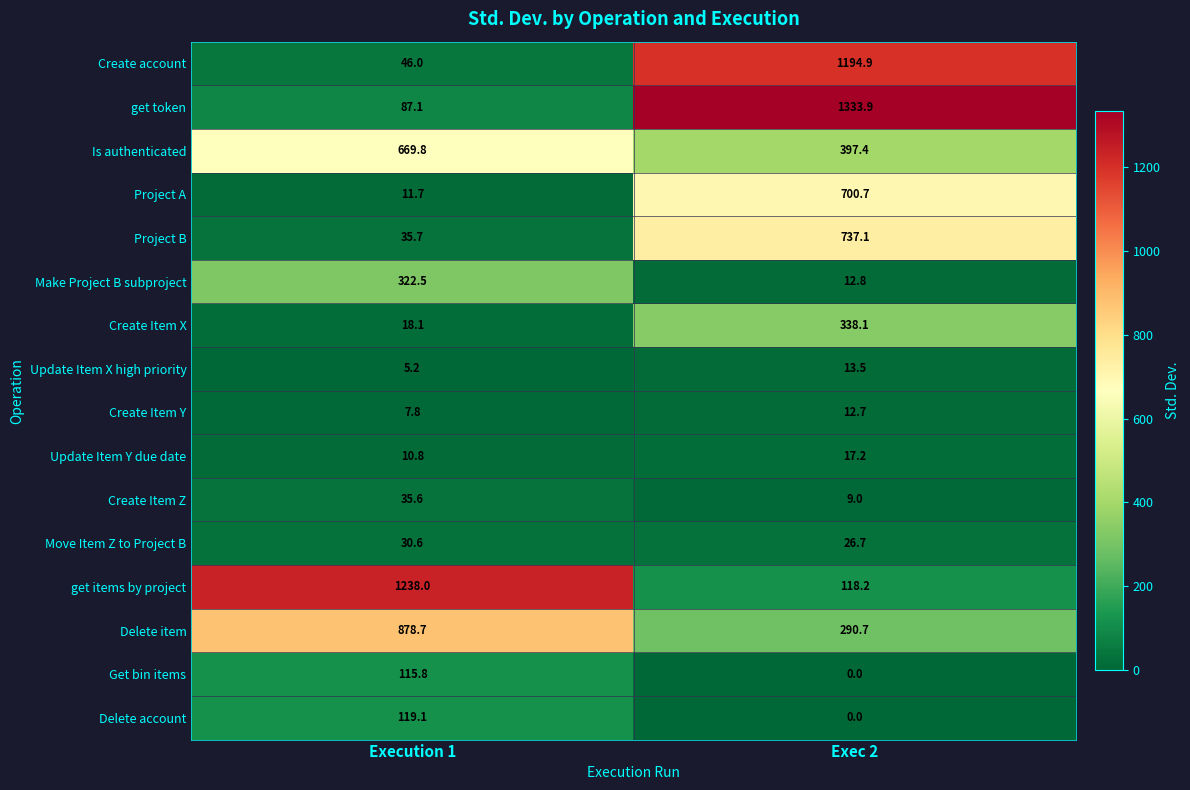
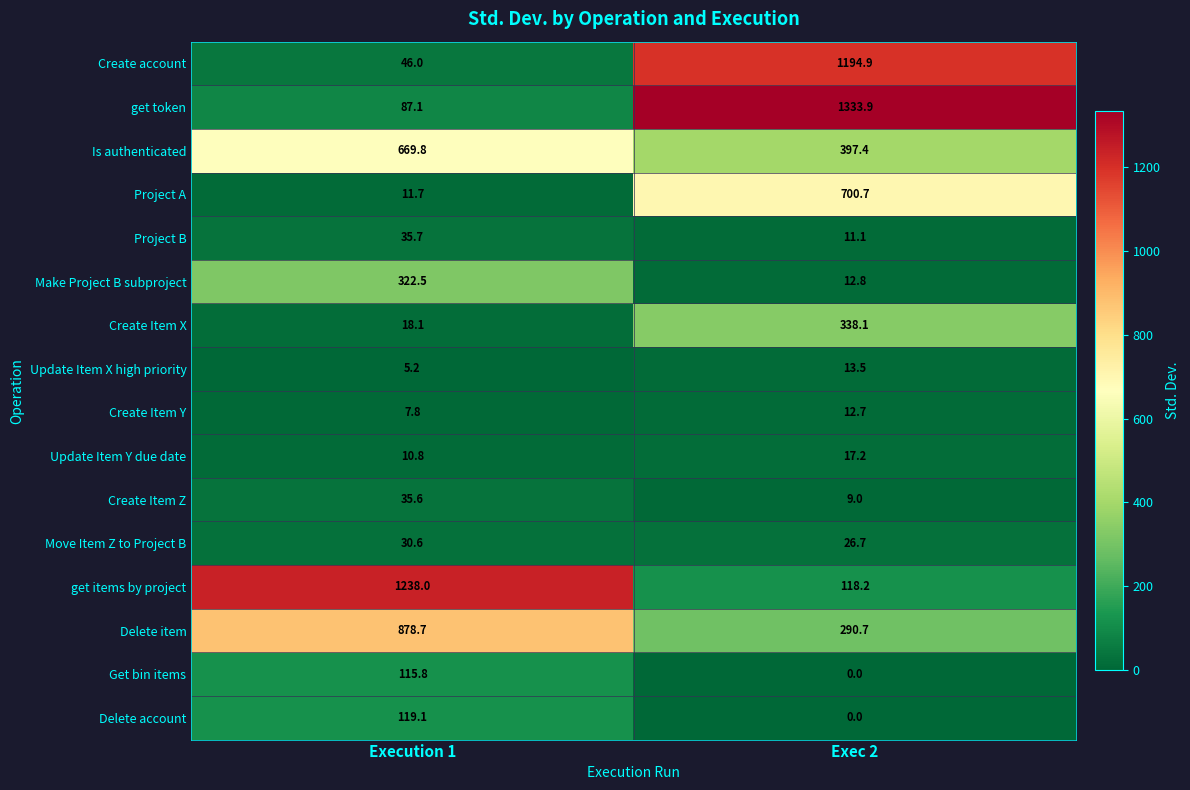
Project B, Exec 2: 737.1 -> 11.1
